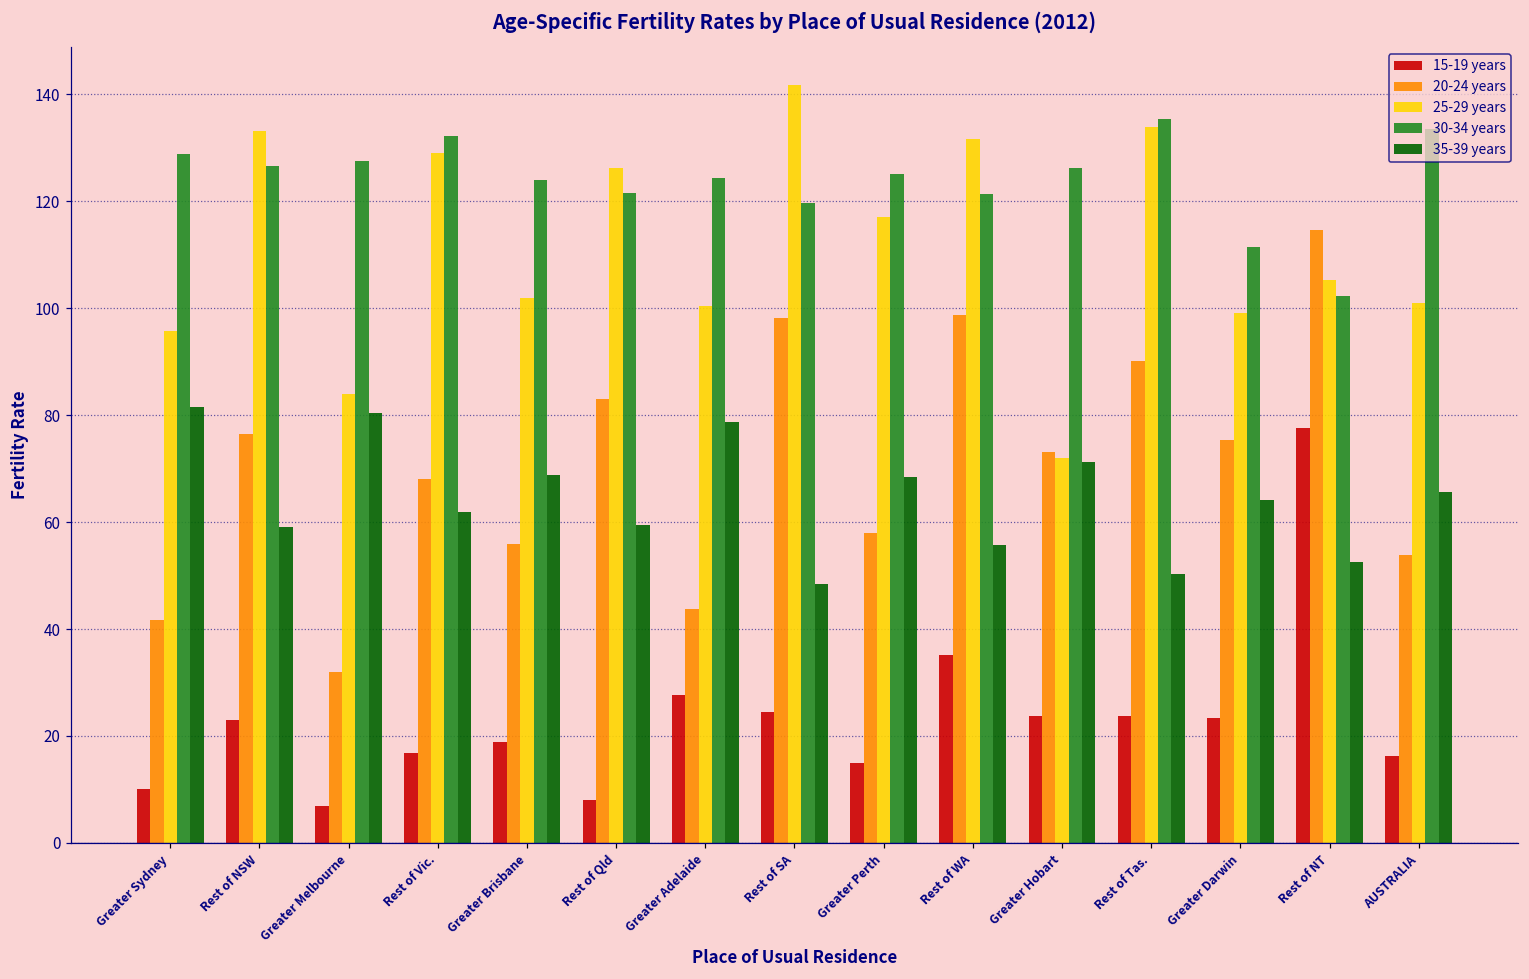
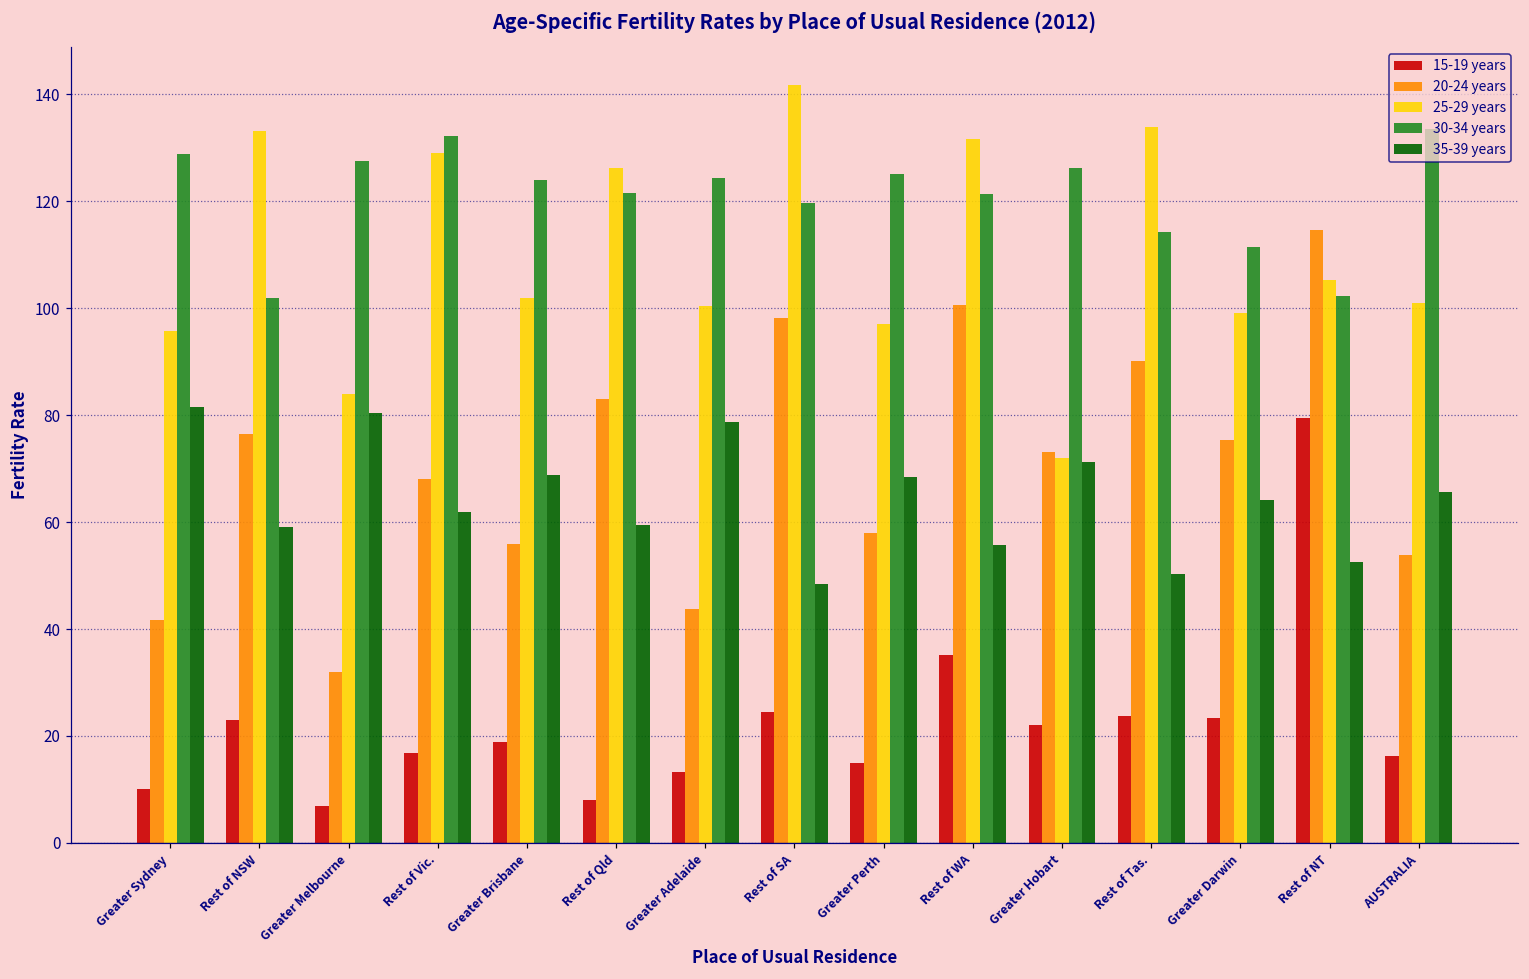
30-34 years, Rest of NSW: 127 -> 102
15-19 years, Greater Adelaide: 28 -> 13
25-29 years, Greater Perth: 117 -> 97
20-24 years, Rest of WA: 99 -> 101
15-19 years, Greater Hobart: 24 -> 22
30-34 years, Rest of Tas.: 135 -> 114
15-19 years, Rest of NT: 78 -> 79
